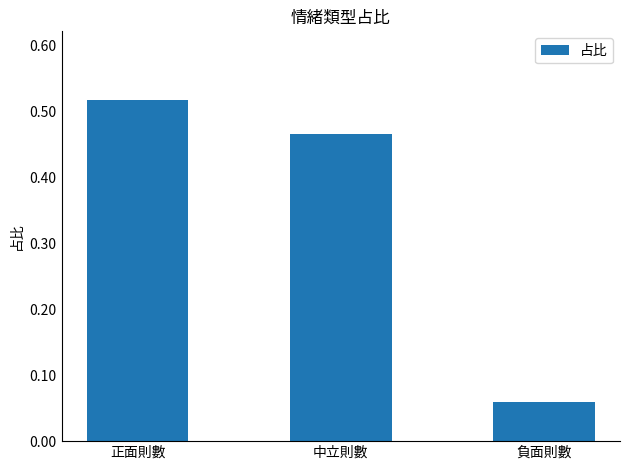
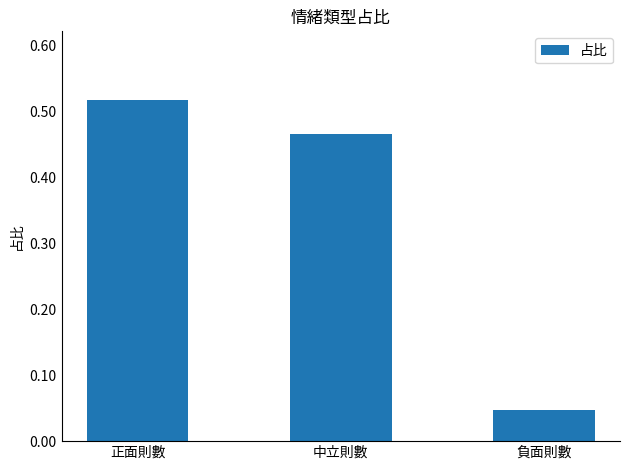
負面則數: 0.06 -> 0.05
